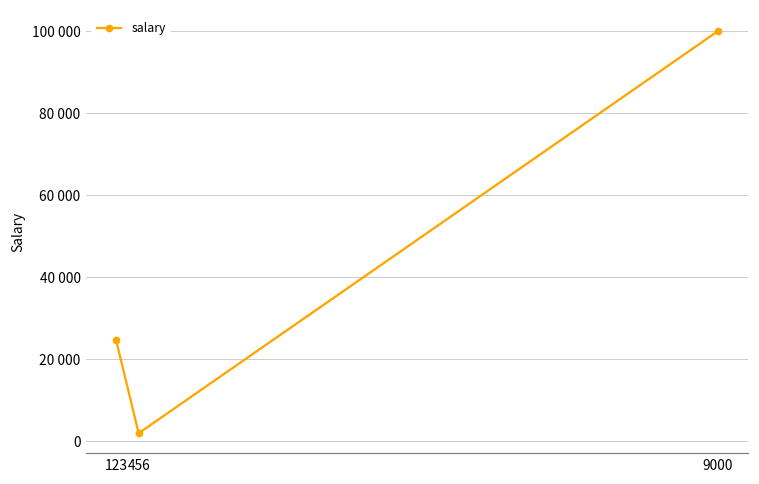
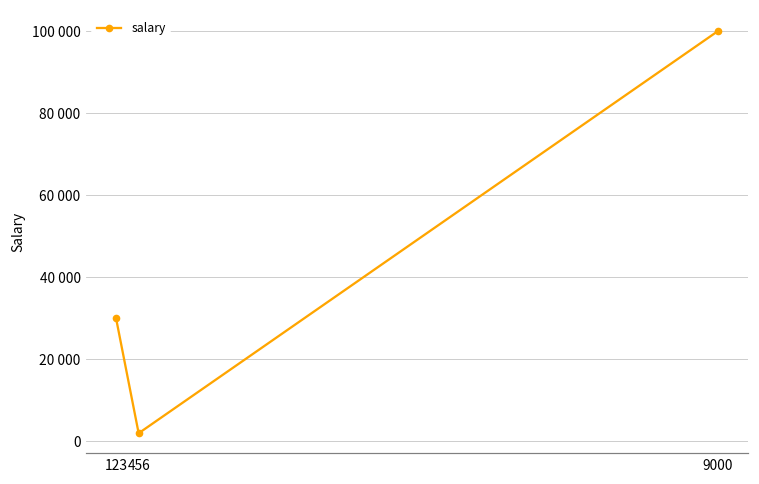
123: 25000 -> 30000
